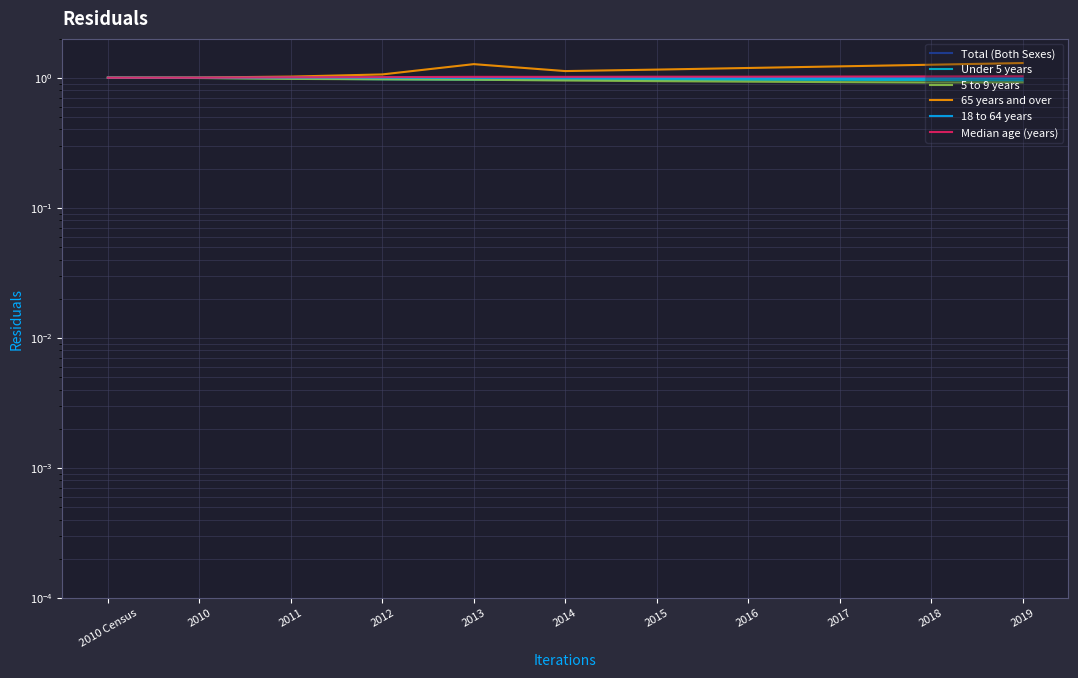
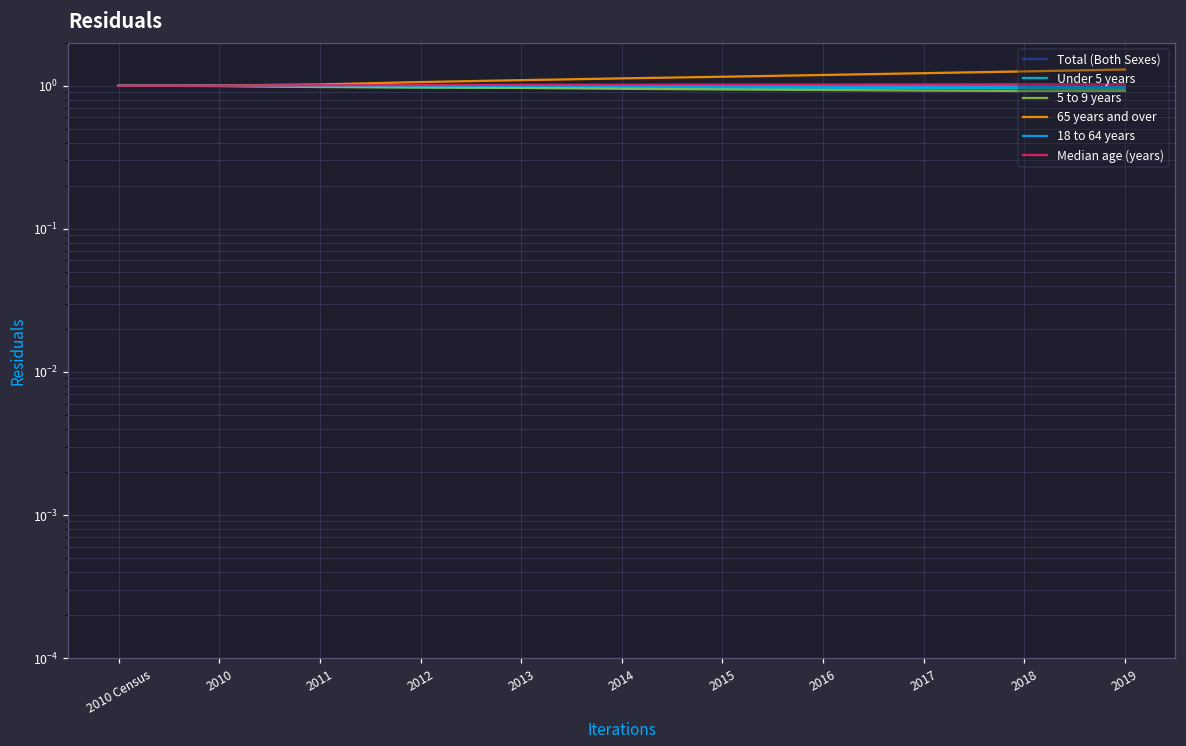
65 years and over, 2013: 1.3 -> 1.1
